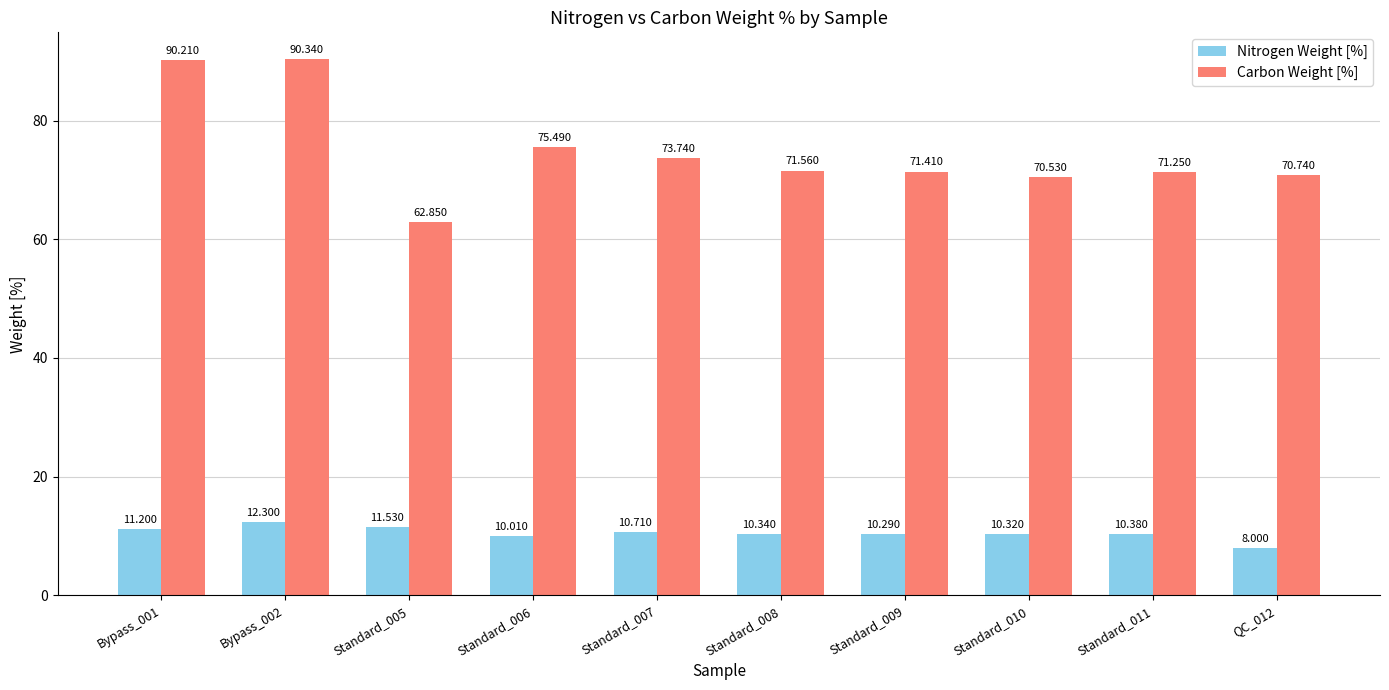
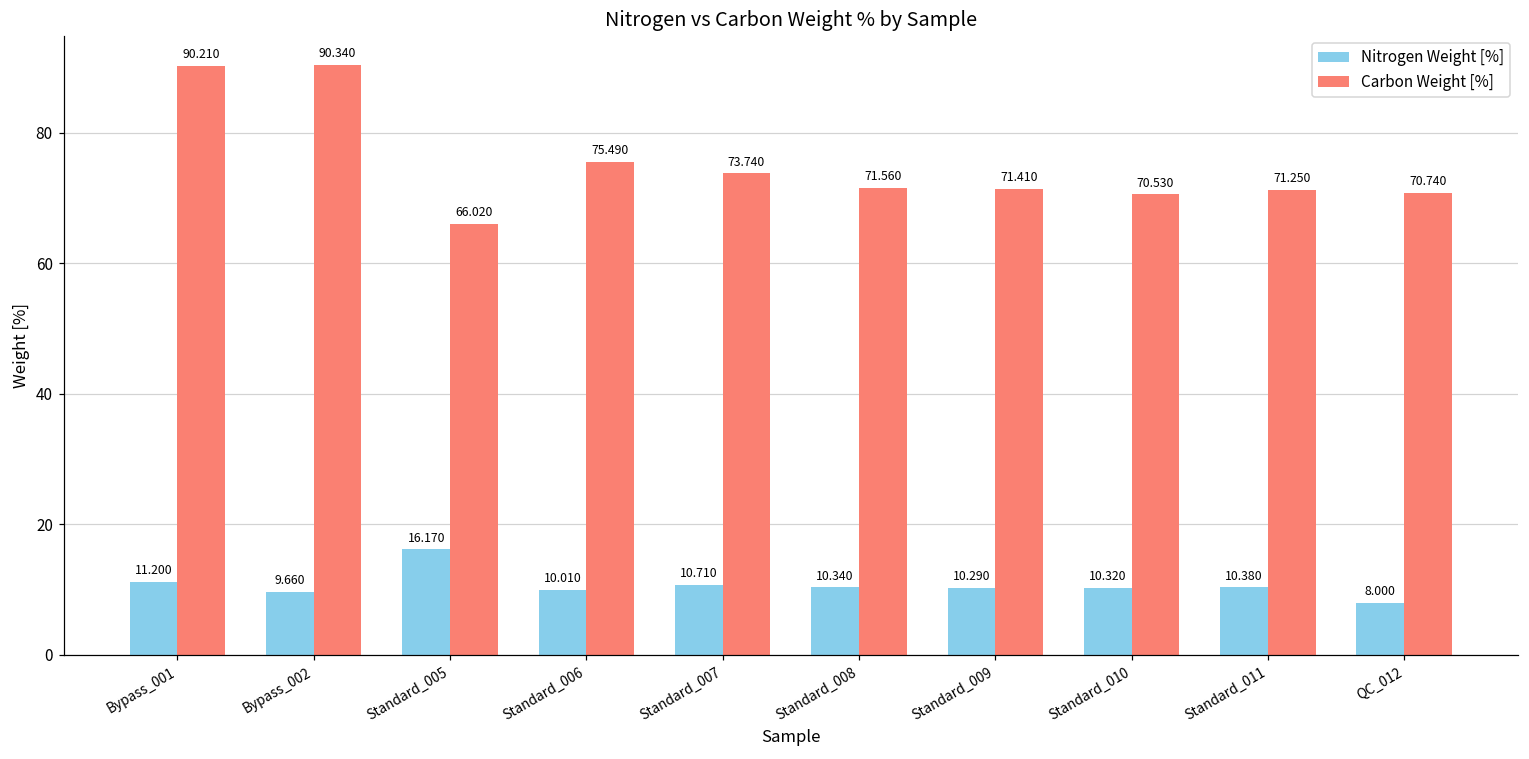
Nitrogen Weight [%], Bypass_002: 12.300 -> 9.660
Nitrogen Weight [%], Standard_005: 11.530 -> 16.170
Carbon Weight [%], Standard_005: 62.850 -> 66.020
